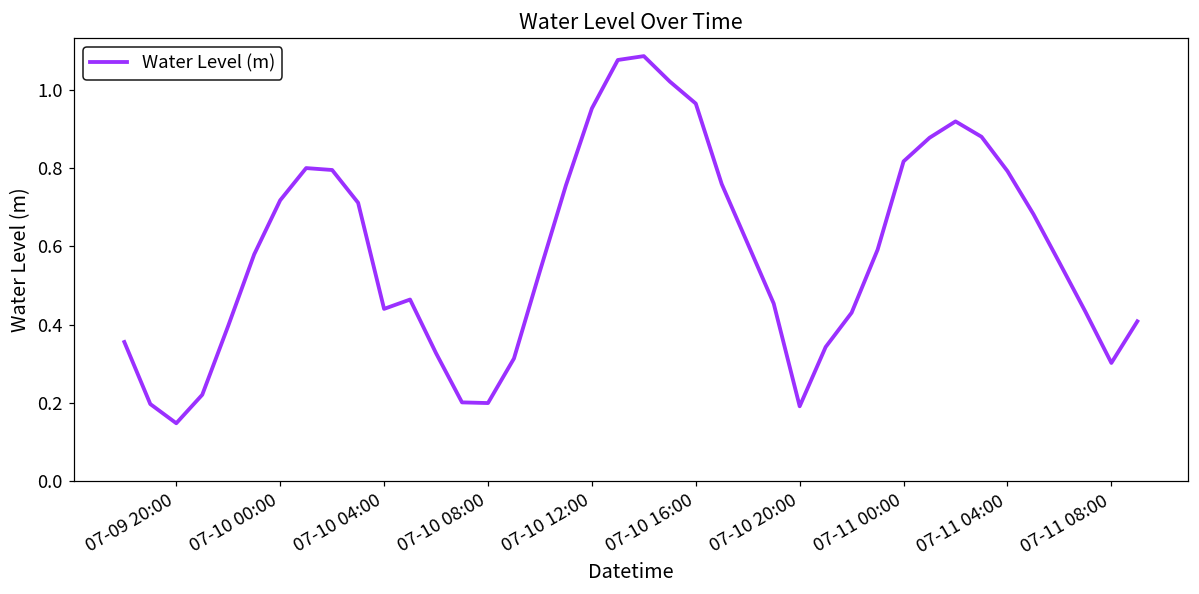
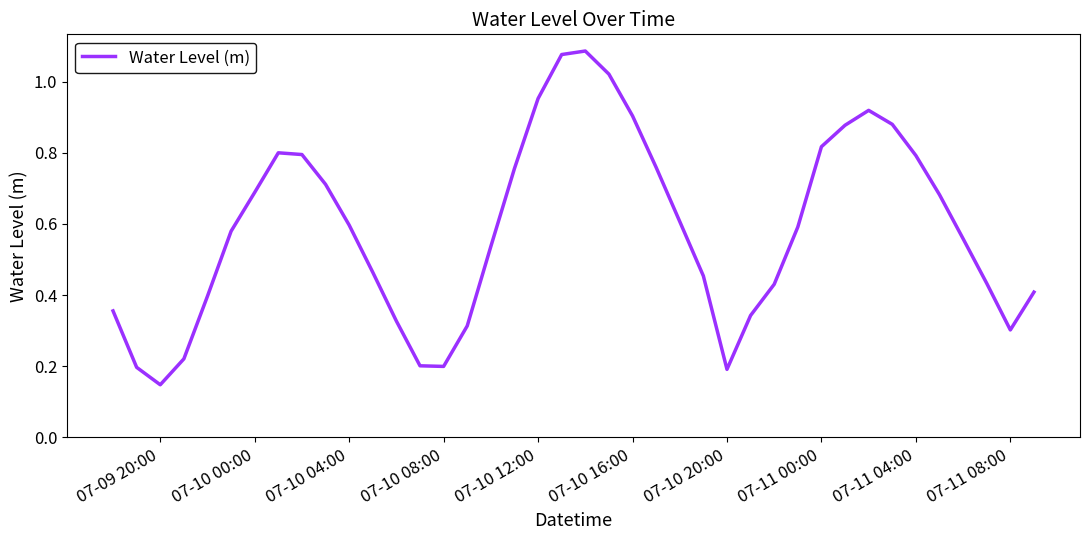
07-10 00:00: 0.72 -> 0.69
07-10 04:00: 0.44 -> 0.60
07-10 16:00: 0.96 -> 0.90
